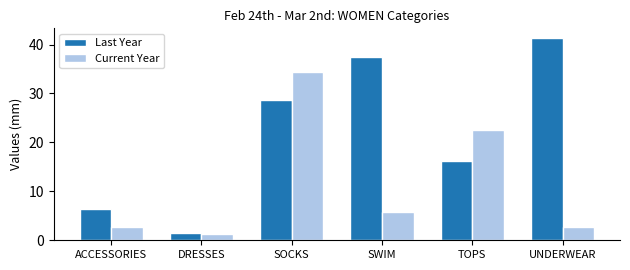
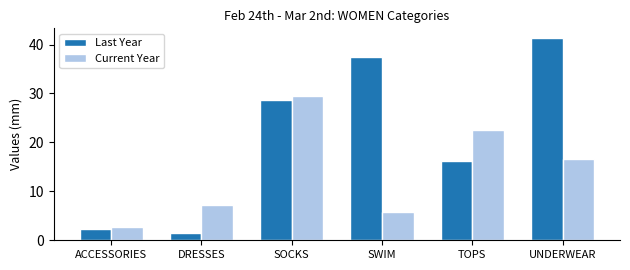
Last Year, ACCESSORIES: 6 -> 2
Current Year, DRESSES: 1 -> 7
Current Year, SOCKS: 34 -> 29
Current Year, UNDERWEAR: 3 -> 17
